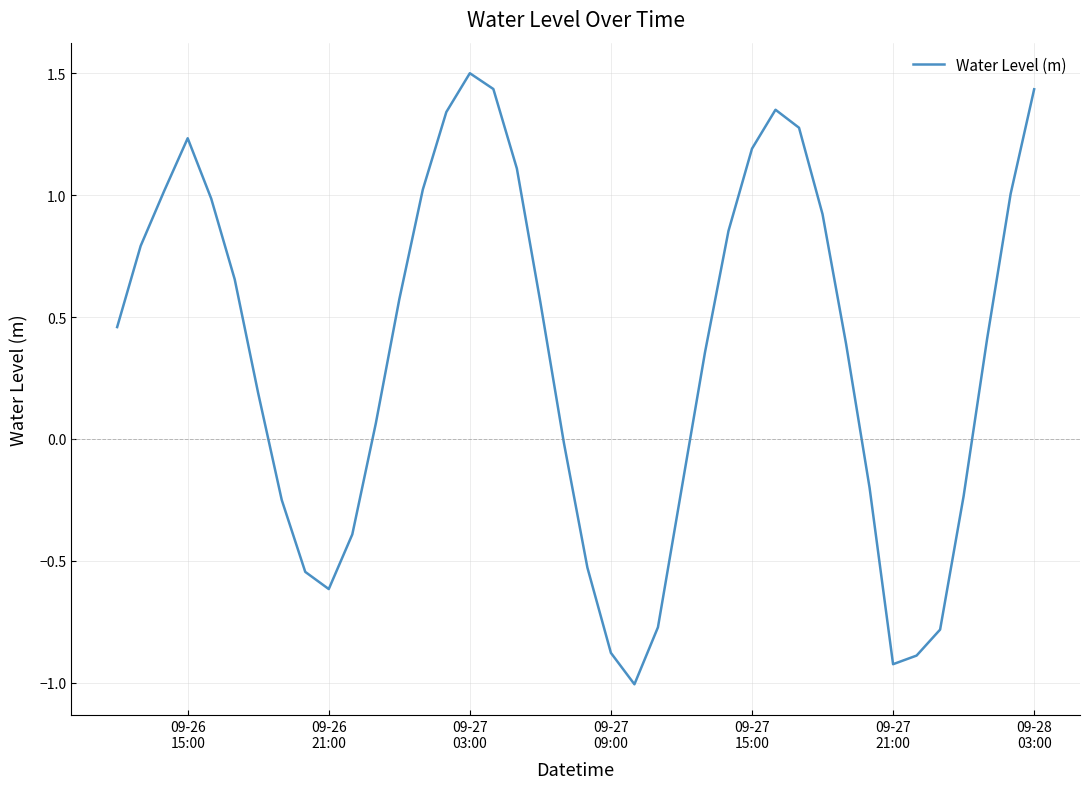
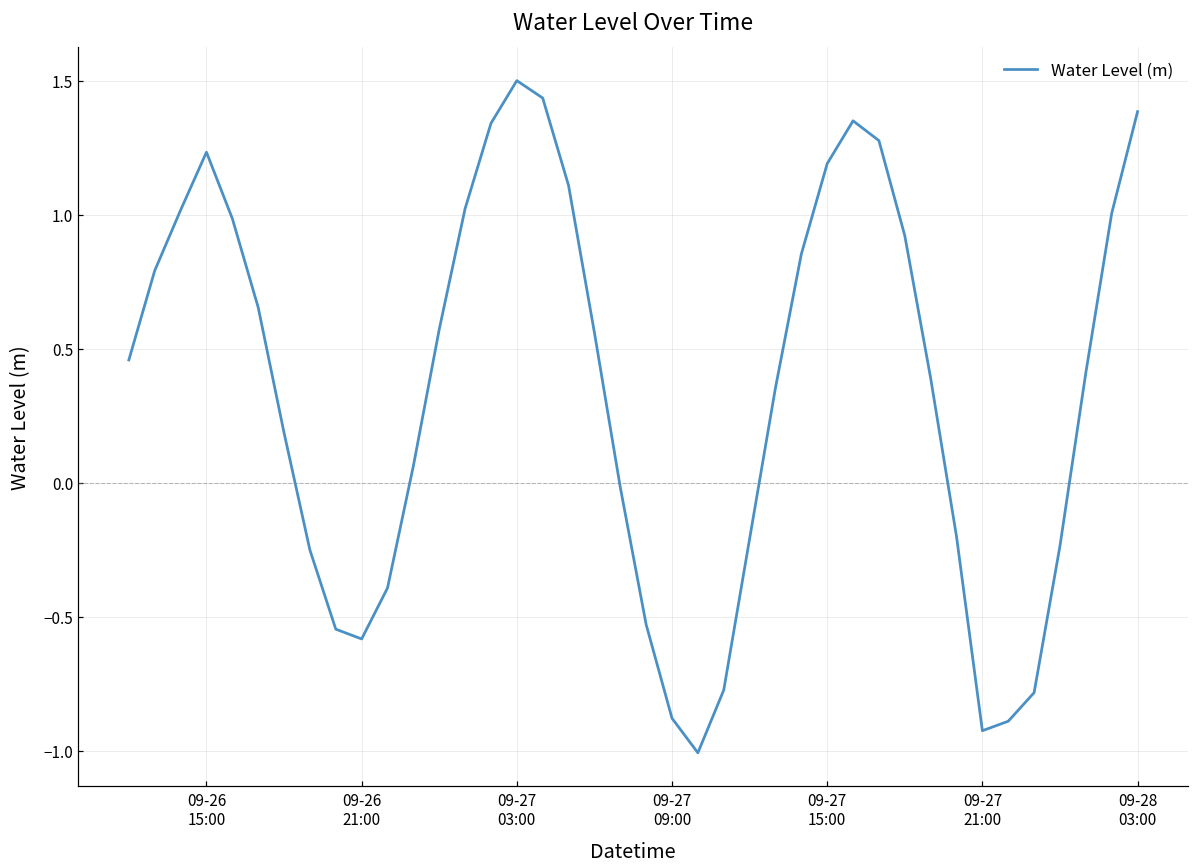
09-26 21:00: -0.62 -> -0.58
09-28 03:00: 1.43 -> 1.38
